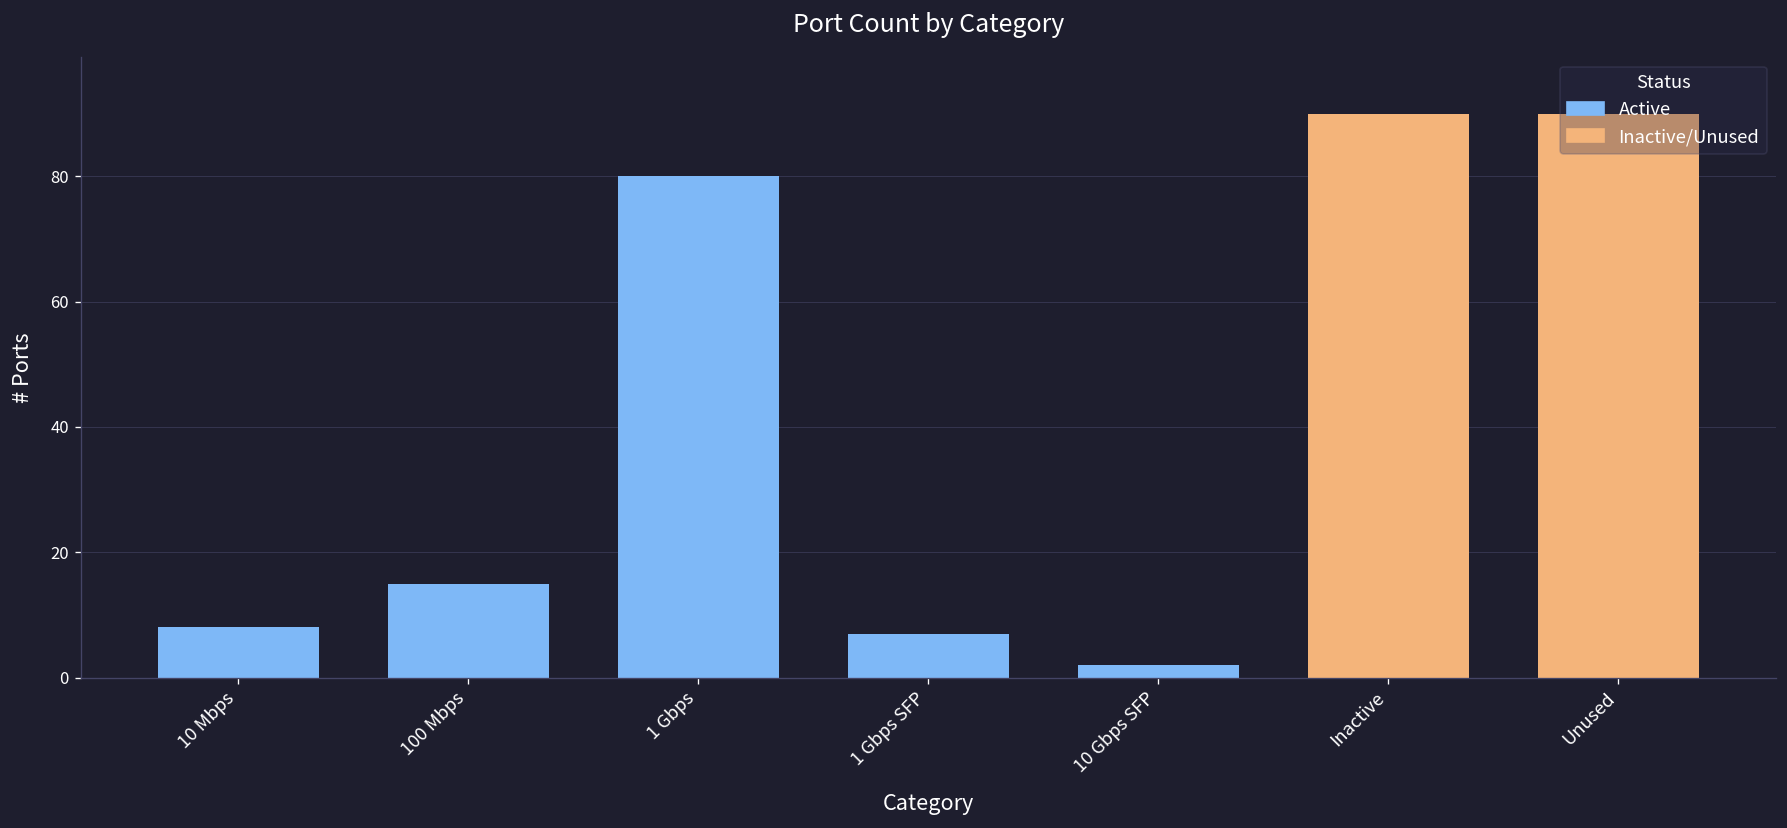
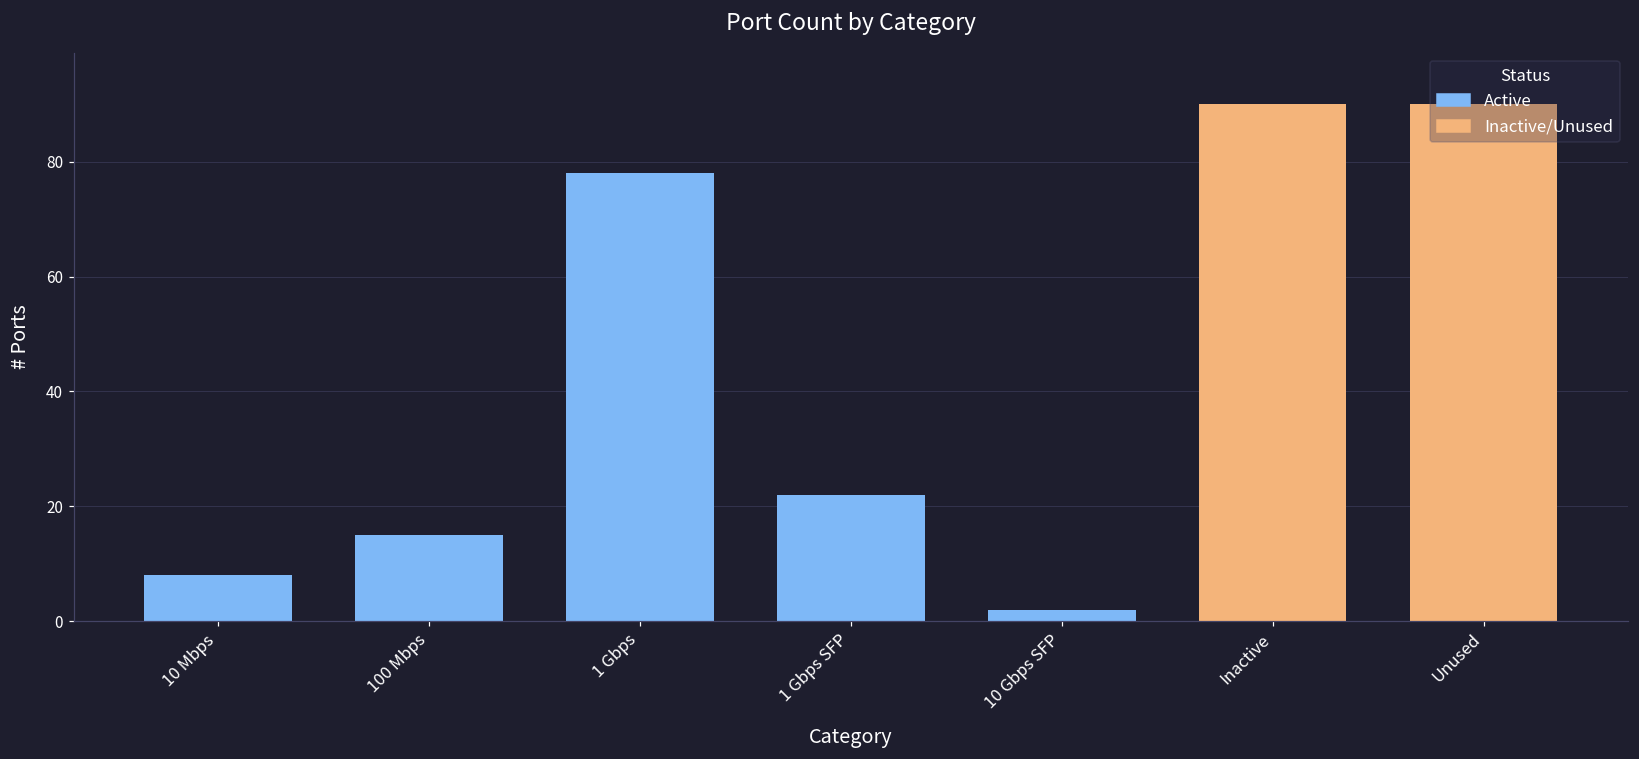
1 Gbps: 80 -> 78
1 Gbps SFP: 7 -> 22
